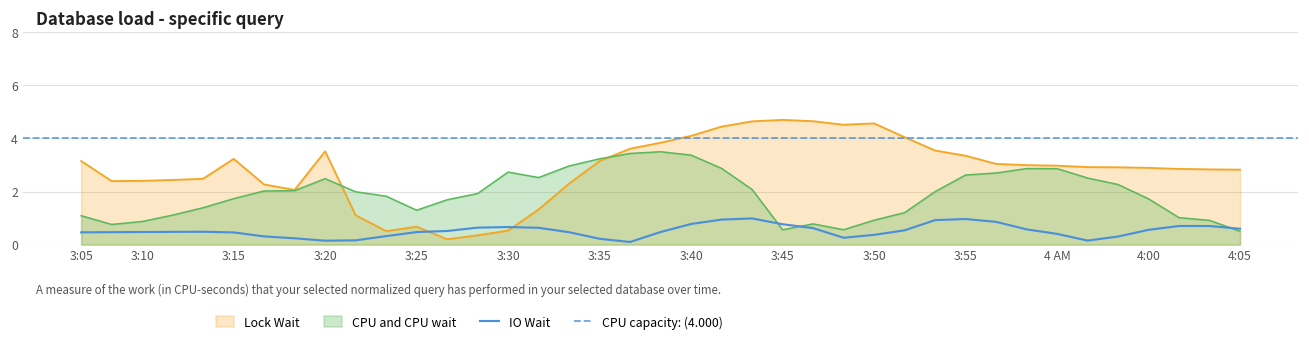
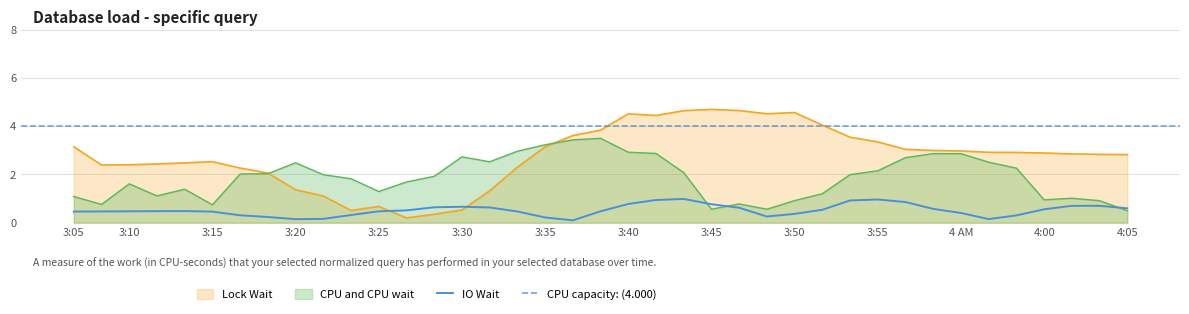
CPU and CPU wait, 3:10: 0.9 -> 1.6
Lock Wait, 3:15: 3.2 -> 2.5
CPU and CPU wait, 3:15: 1.7 -> 0.7
Lock Wait, 3:20: 3.5 -> 1.4
Lock Wait, 3:40: 4.1 -> 4.5
CPU and CPU wait, 3:40: 3.4 -> 2.9
CPU and CPU wait, 3:55: 2.6 -> 2.2
CPU and CPU wait, 4:00: 1.7 -> 0.9
